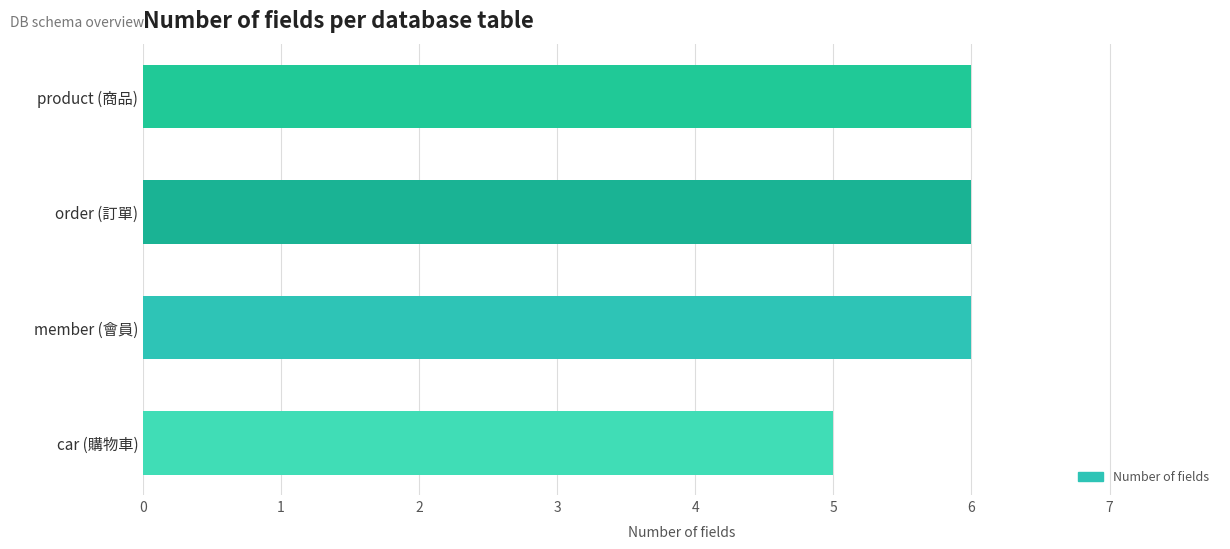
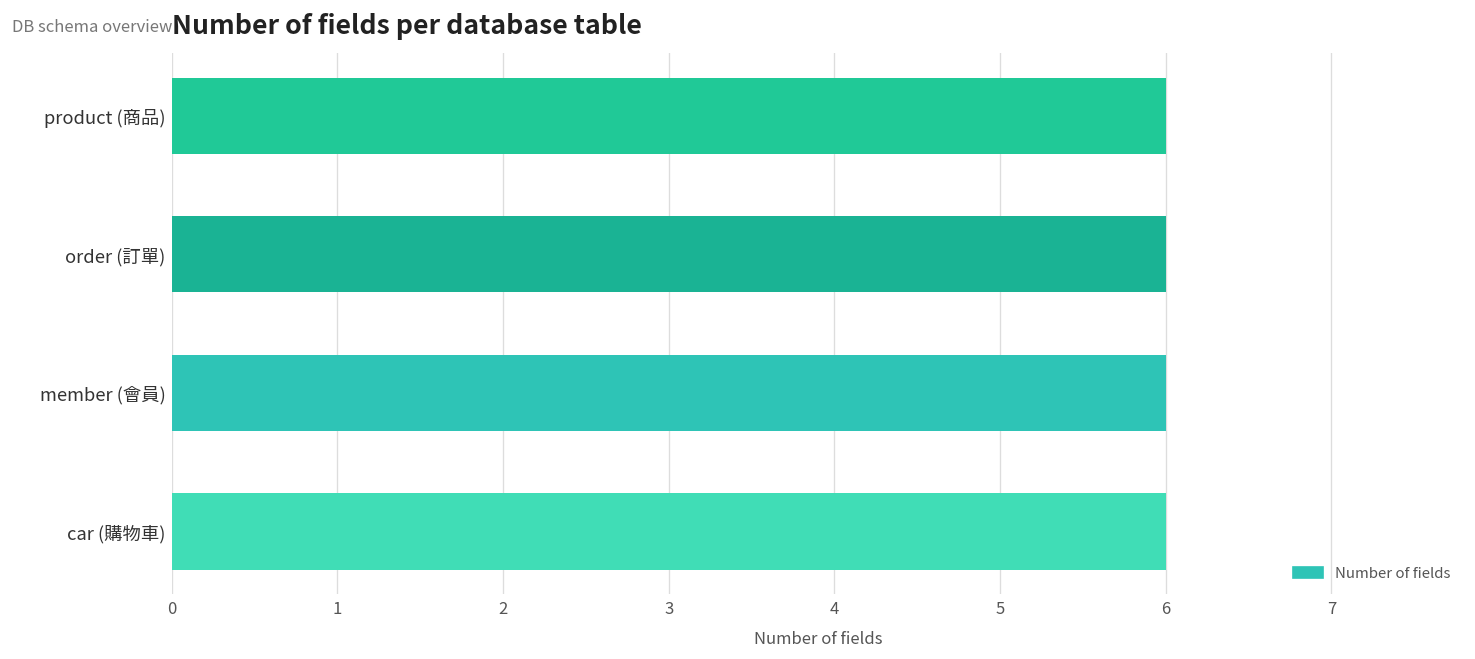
car (購物車): 5 -> 6
